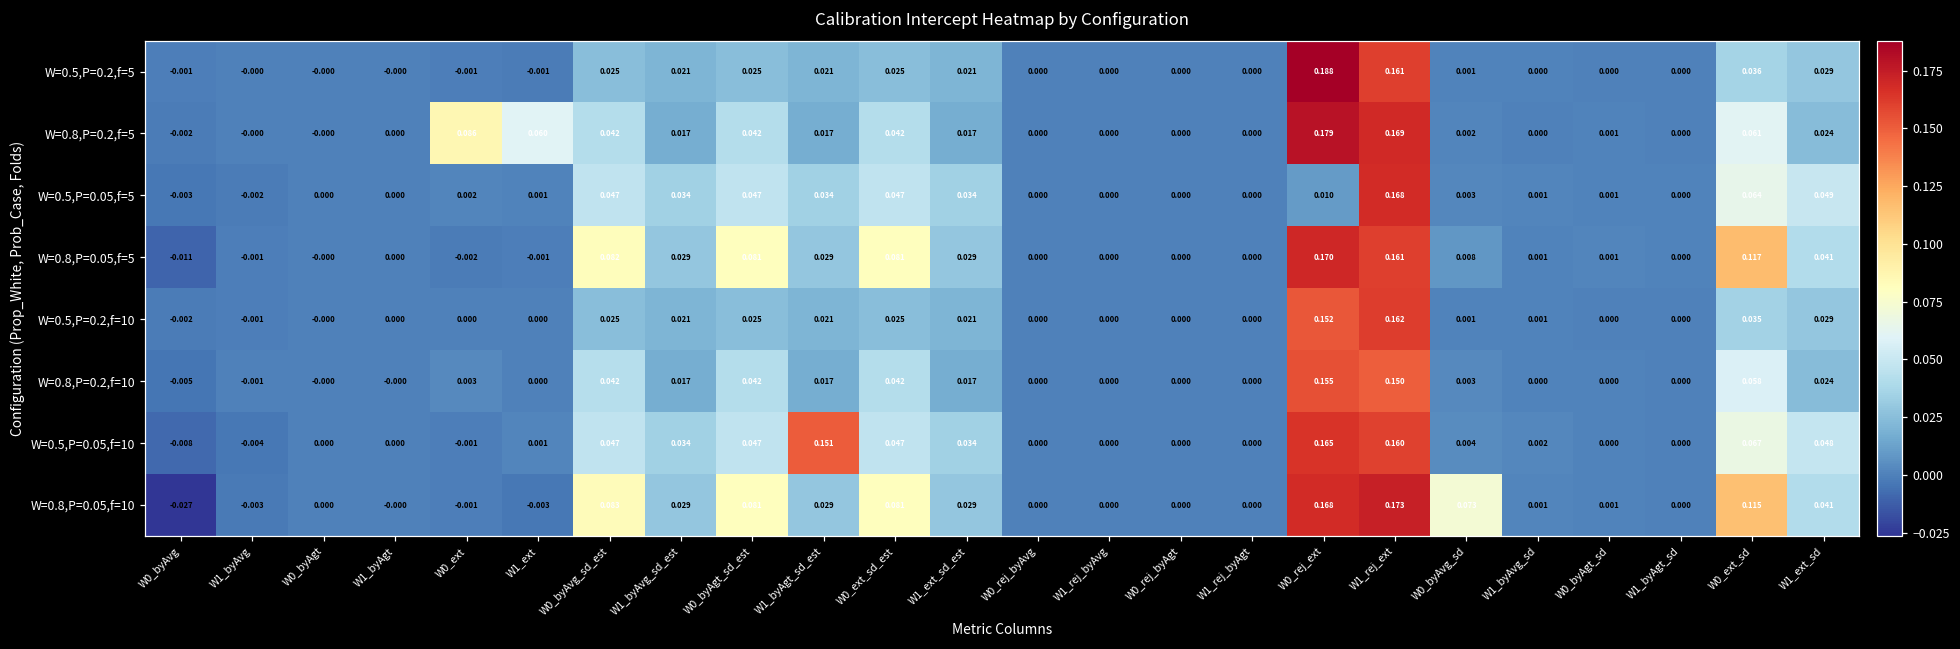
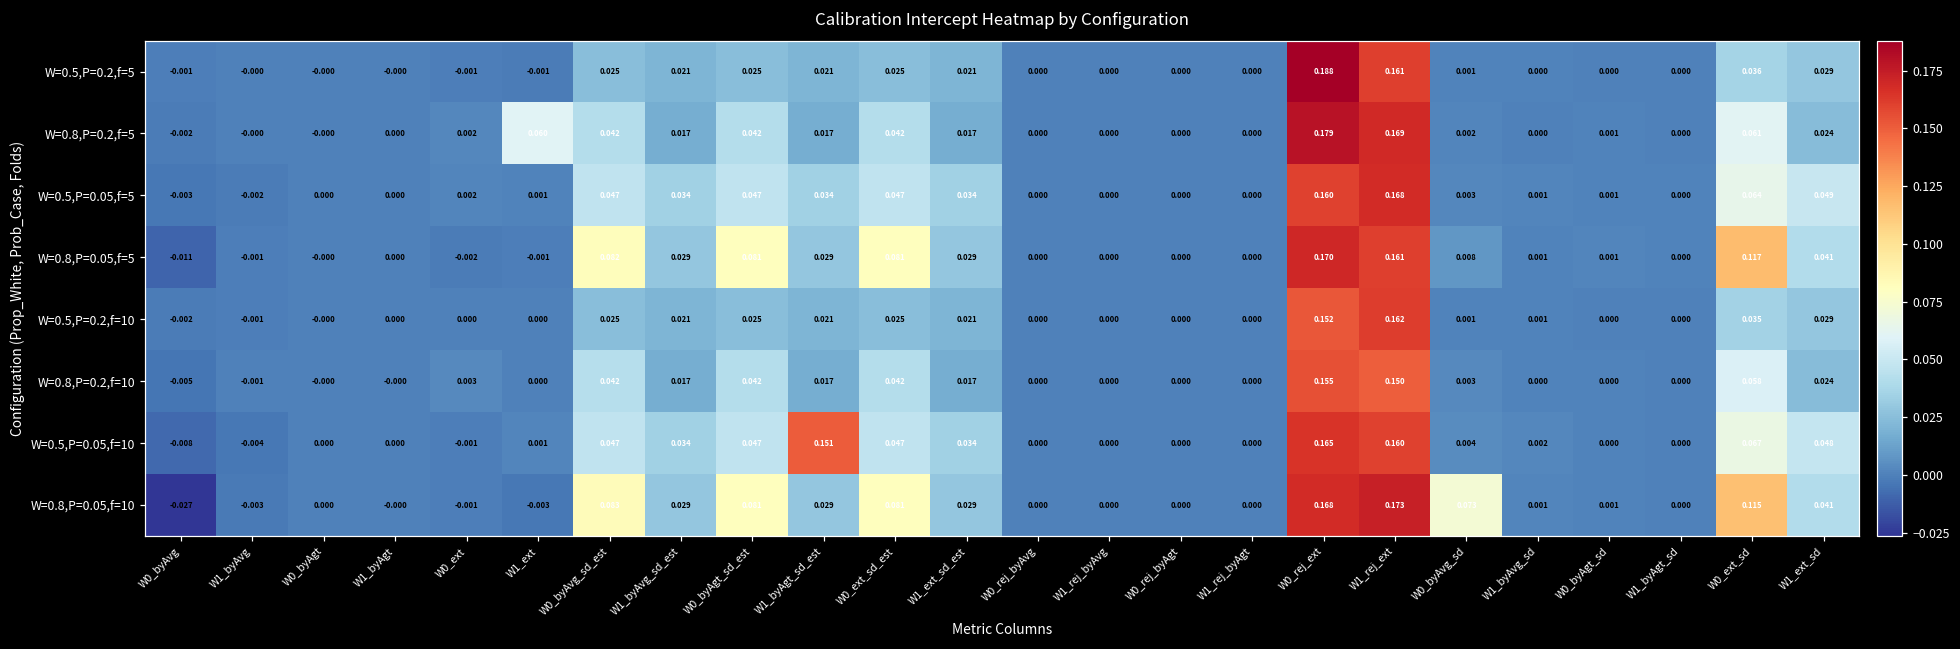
W=0.8,P=0.2,f=5, W0_ext: 0.086 -> 0.002
W=0.5,P=0.05,f=5, W0_rej_ext: 0.010 -> 0.160
